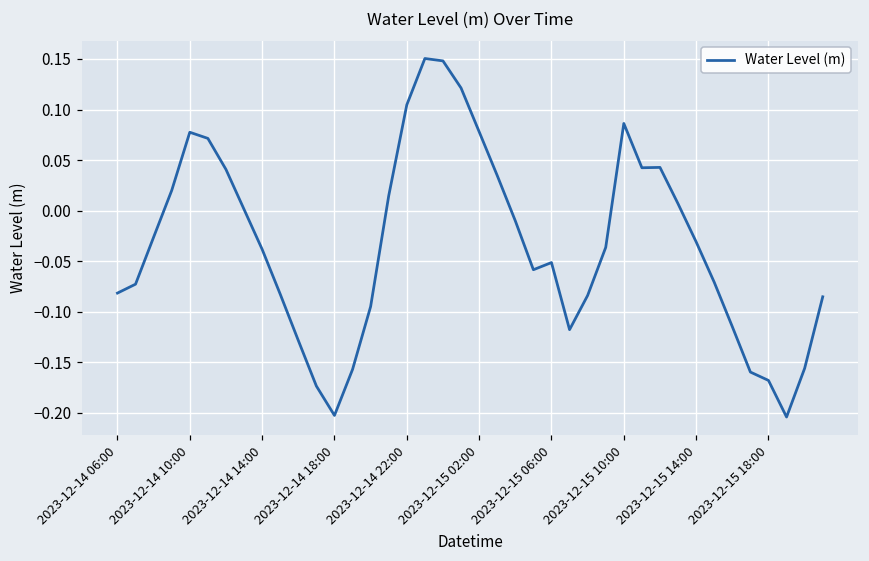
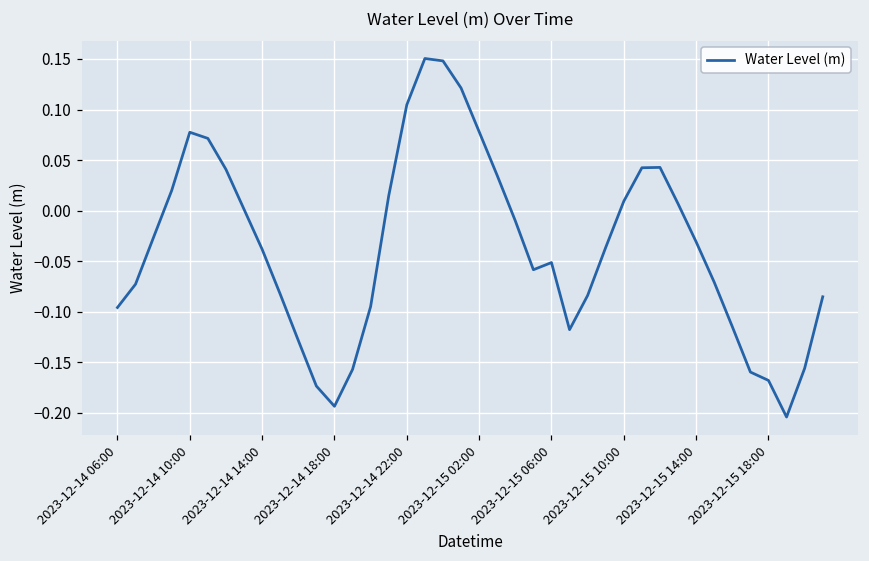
2023-12-14 06:00: -0.08 -> -0.10
2023-12-14 18:00: -0.20 -> -0.19
2023-12-15 10:00: 0.09 -> 0.01
